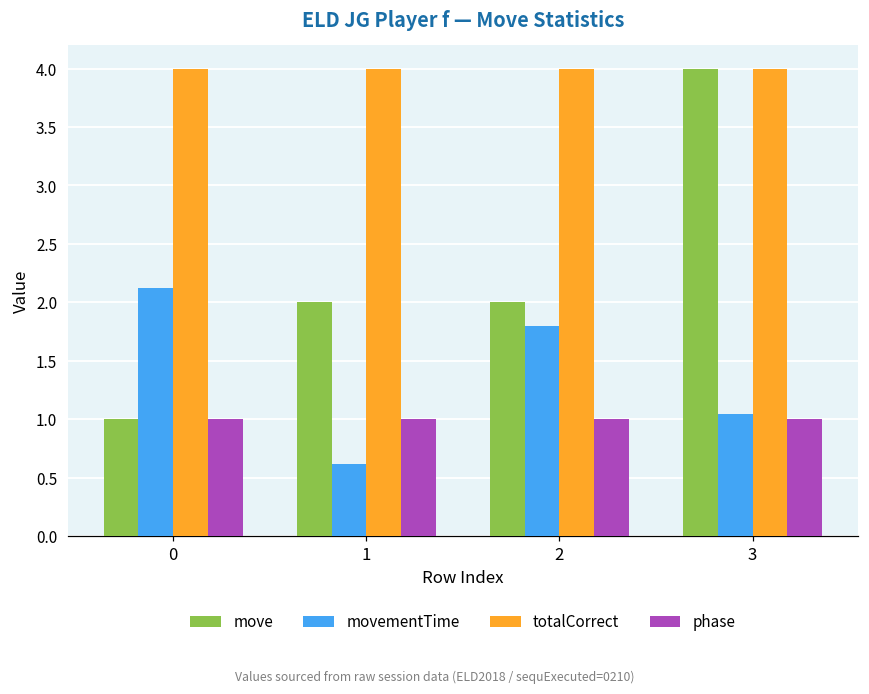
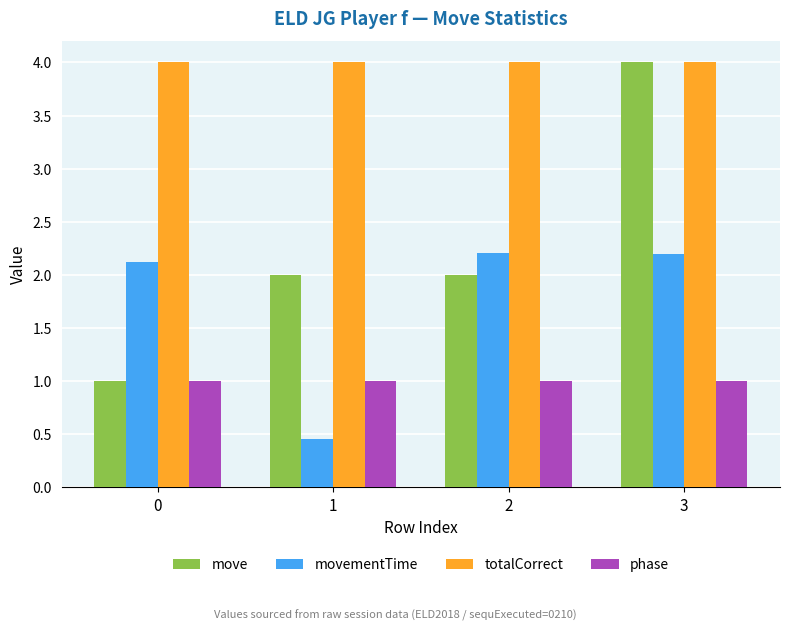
movementTime, 1: 0.62 -> 0.46
movementTime, 2: 1.79 -> 2.20
movementTime, 3: 1.05 -> 2.20
